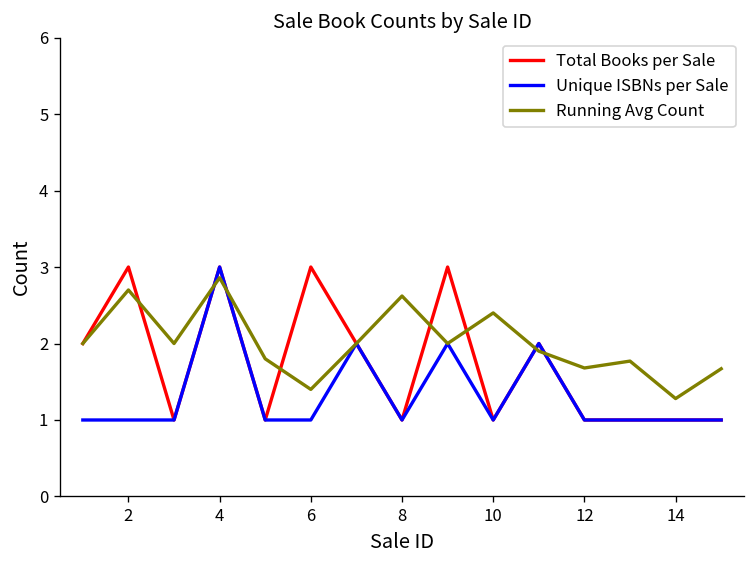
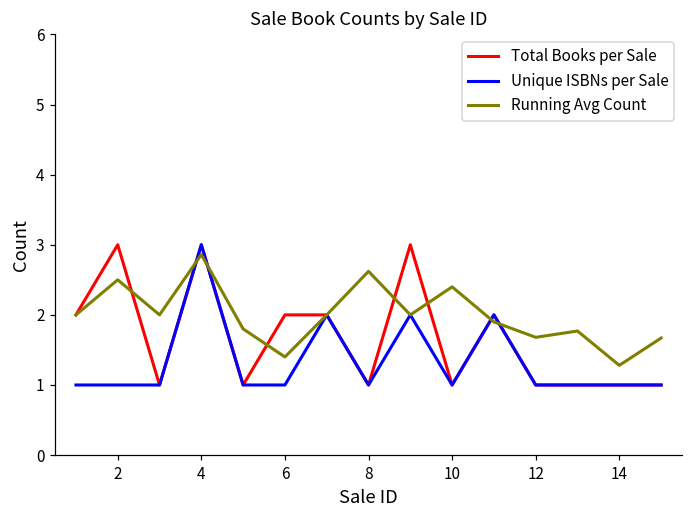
Running Avg Count, 2: 2.7 -> 2.5
Total Books per Sale, 6: 3 -> 2
